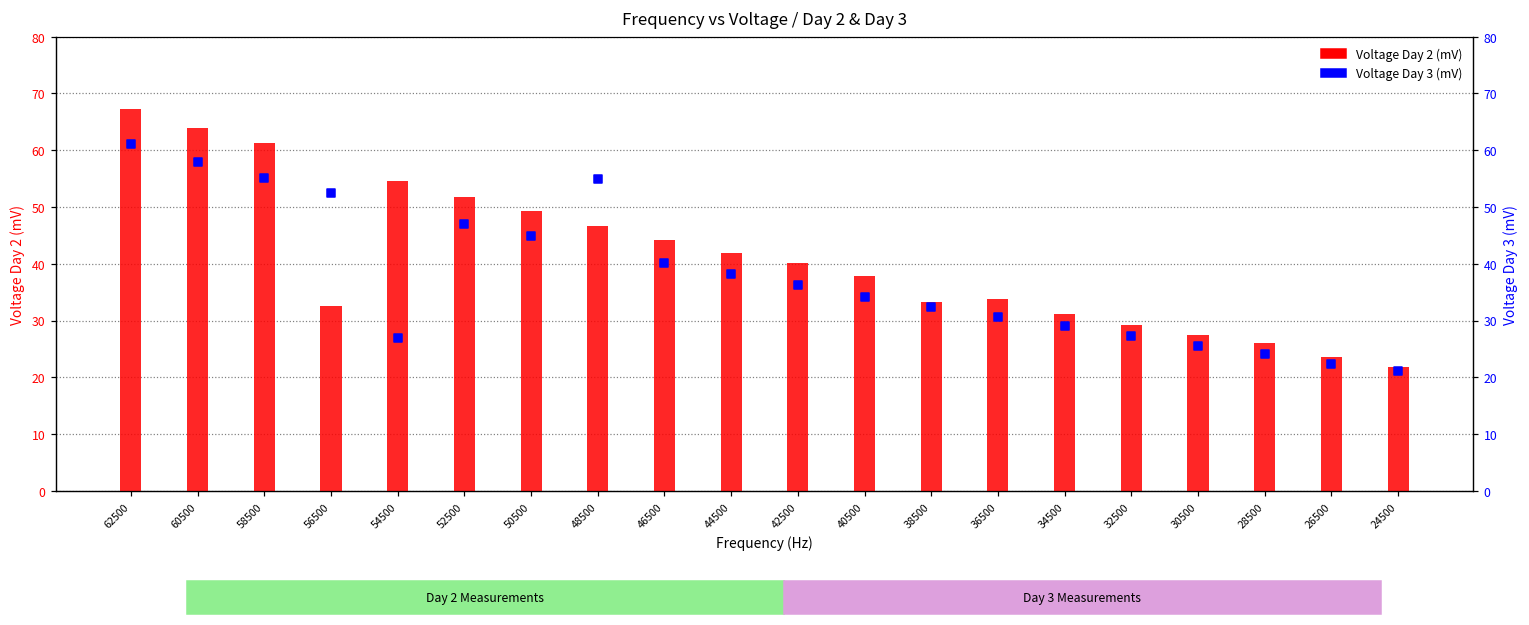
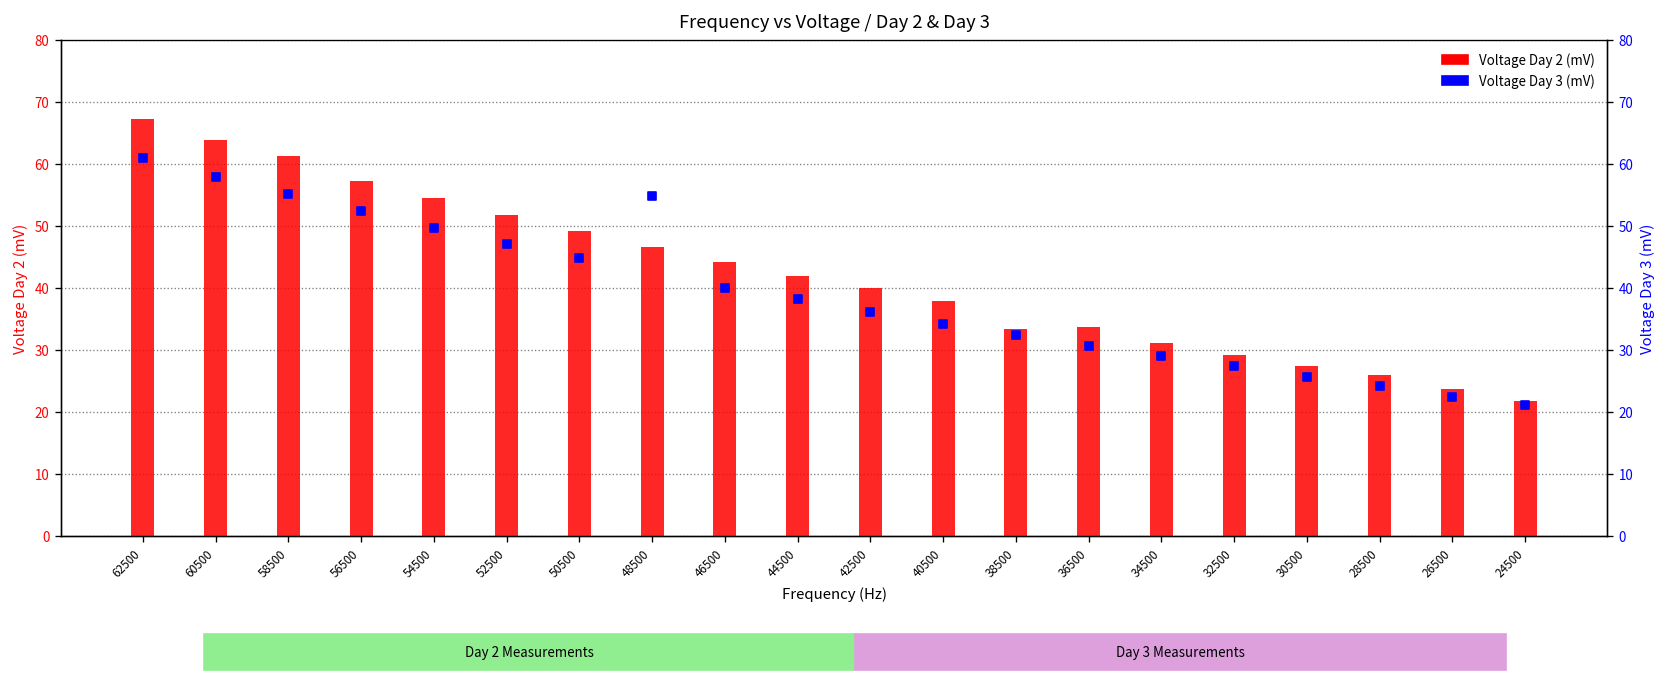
Voltage Day 2 (mV), 56500: 33 -> 57
Voltage Day 3 (mV), 54500: 27 -> 50
